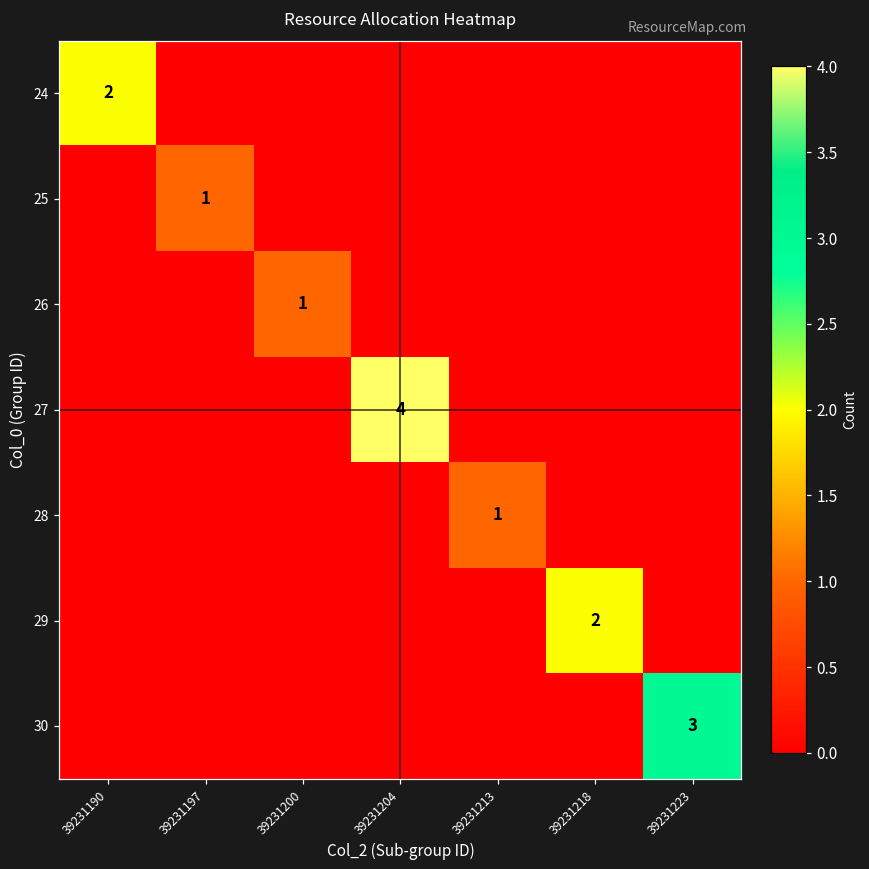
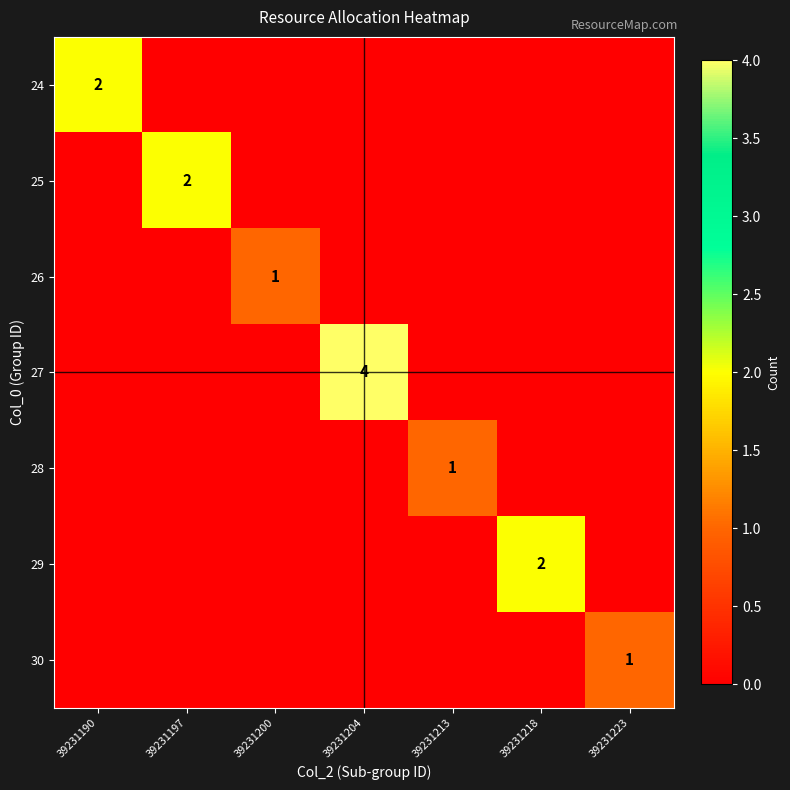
25, 39231197: 1 -> 2
30, 39231223: 3 -> 1
